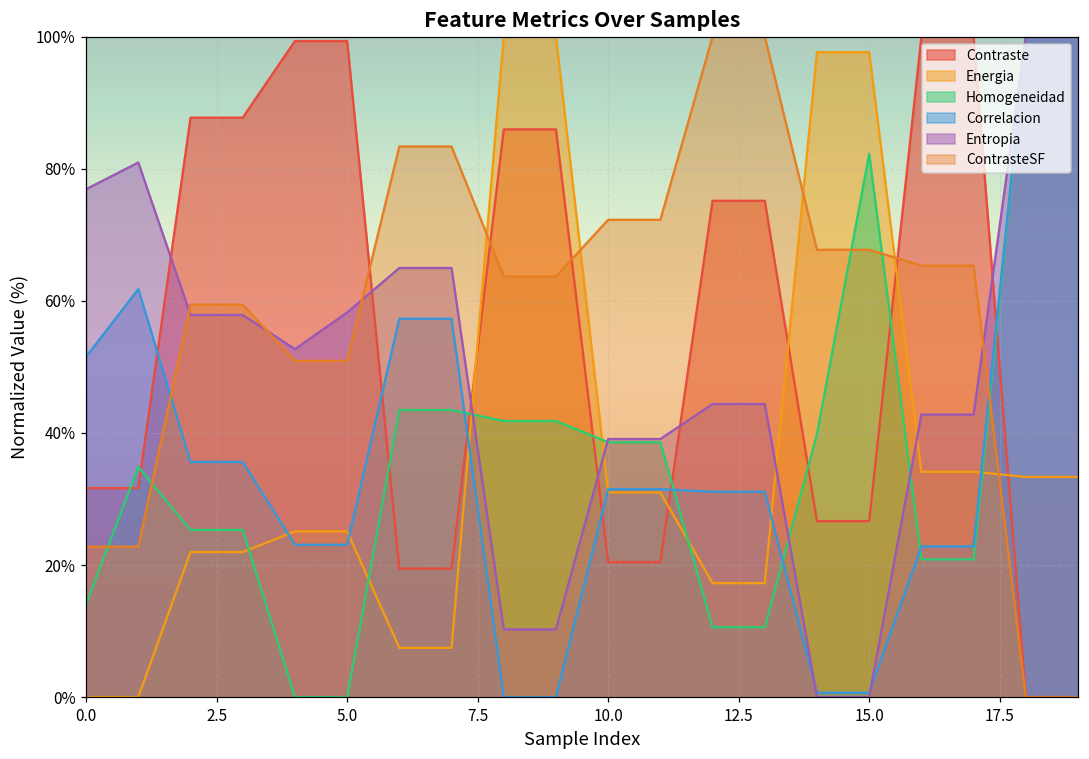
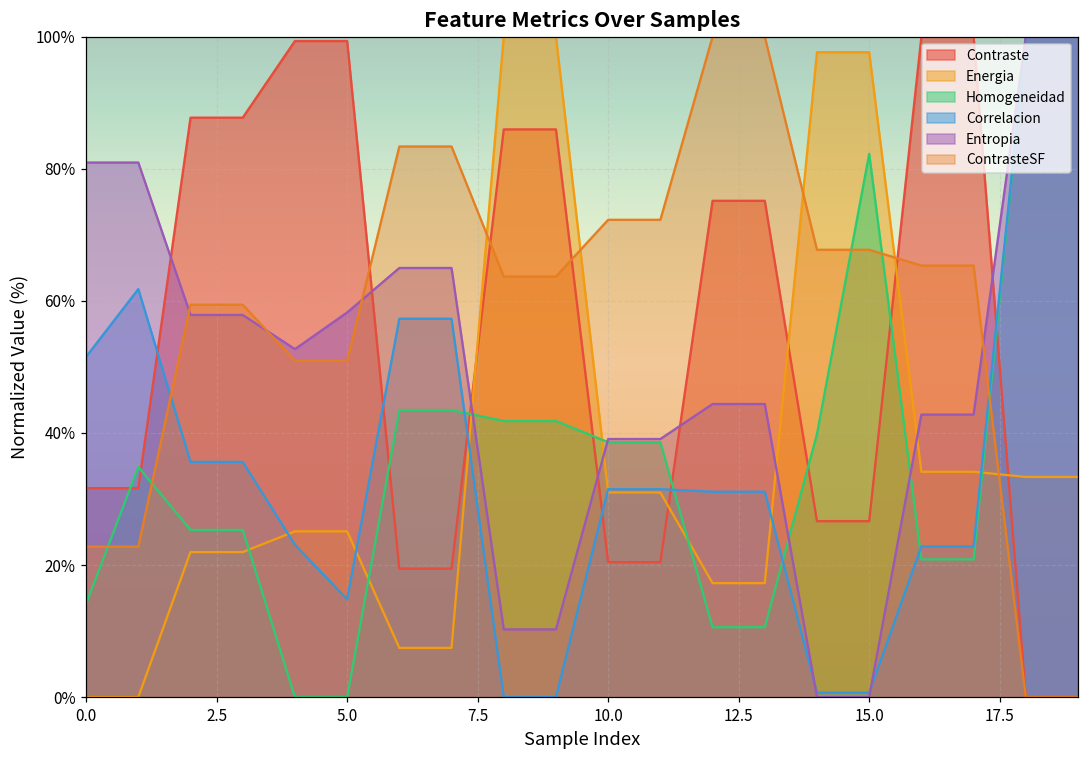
Entropia, 0.0: 77% -> 81%
Correlacion, 5.0: 23% -> 15%
